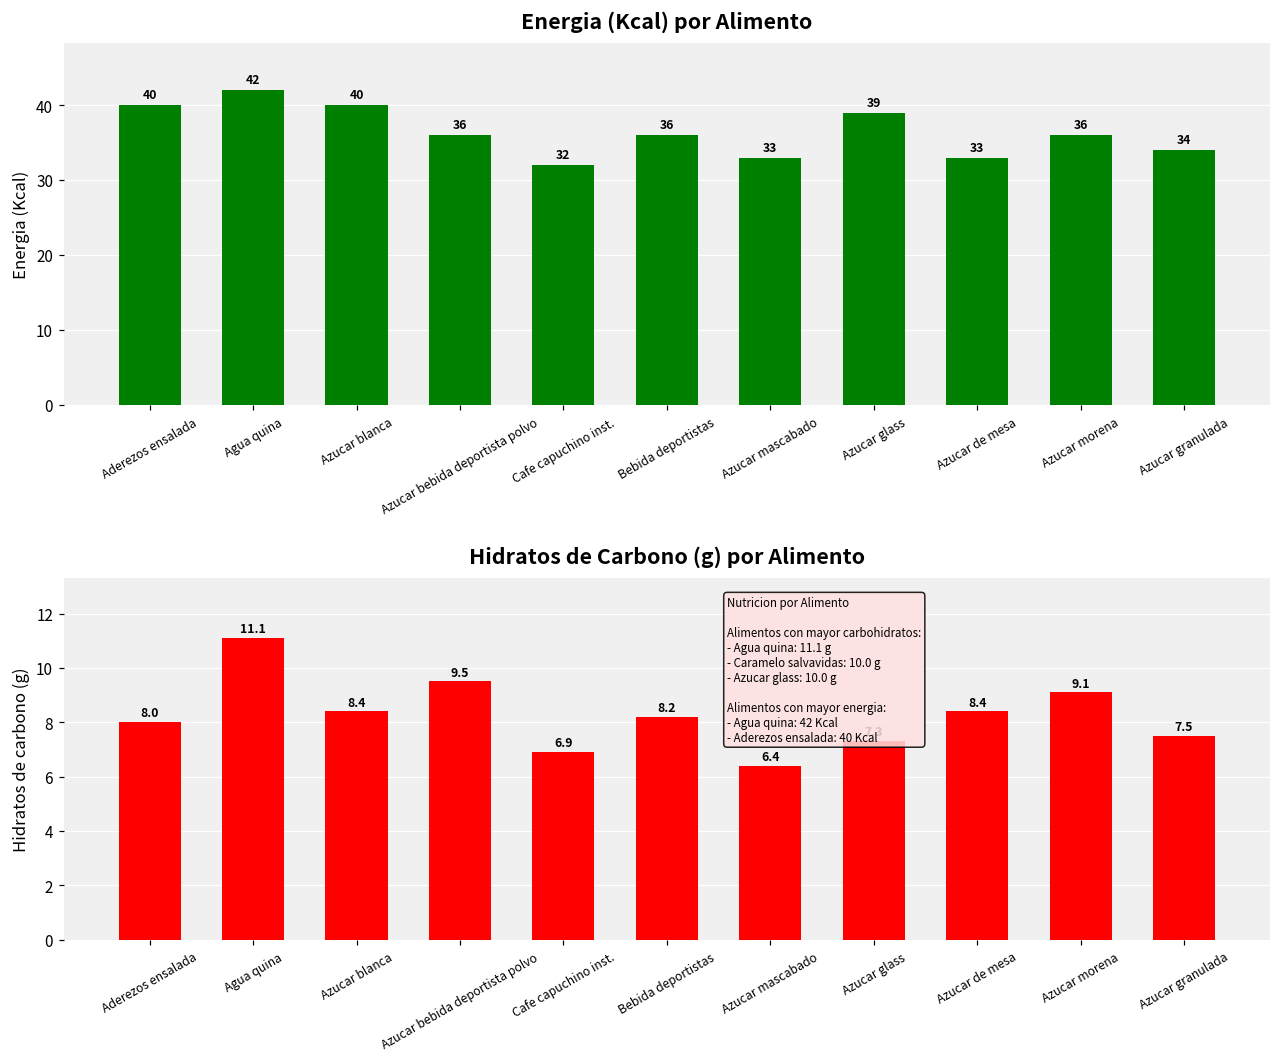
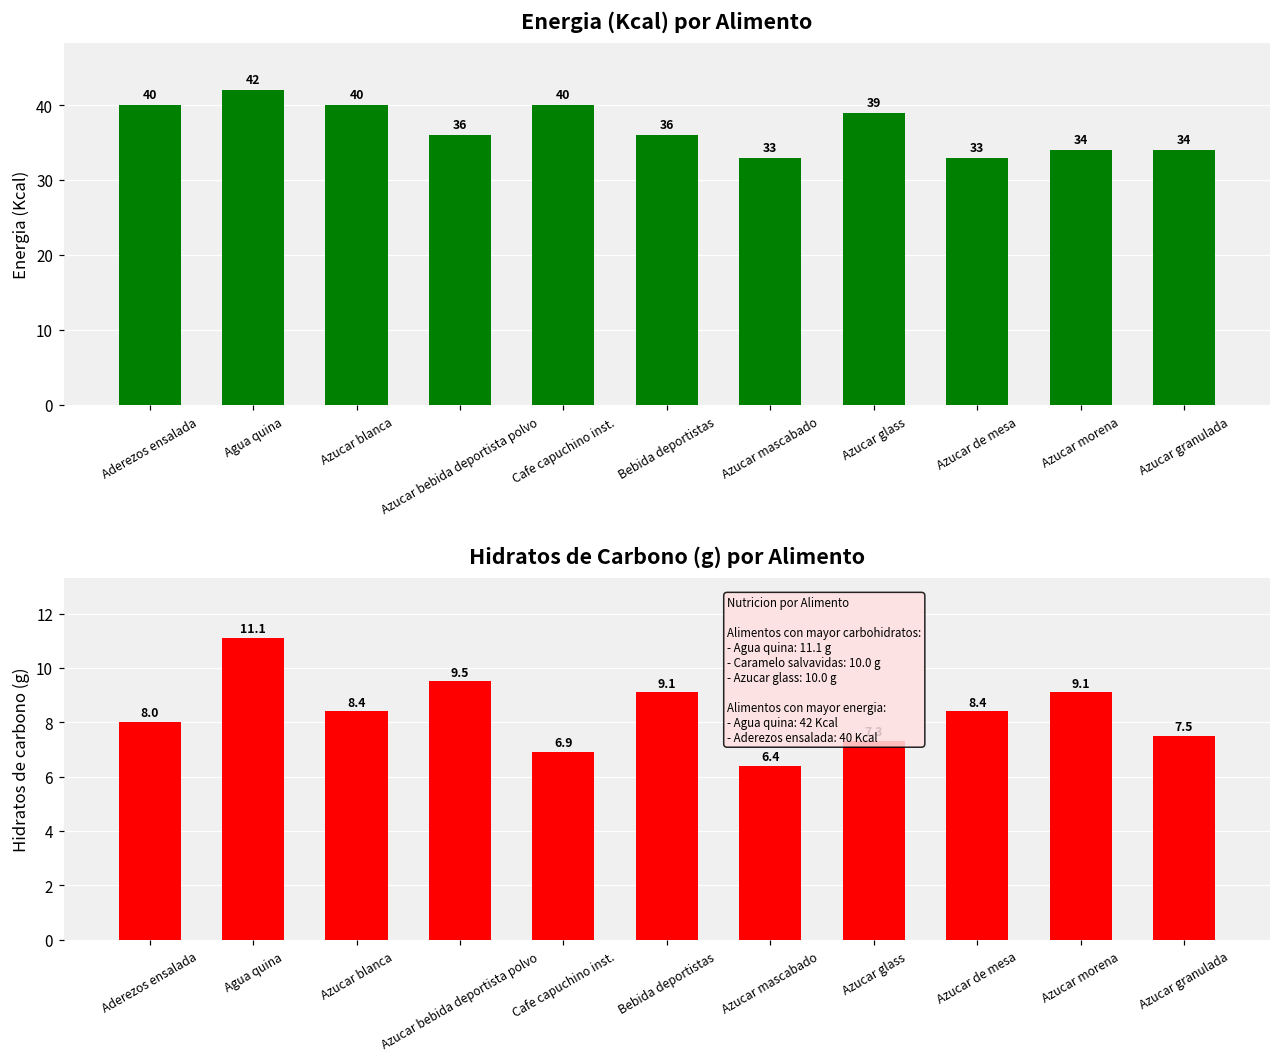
Energia (Kcal) por Alimento, Cafe capuchino inst.: 32 -> 40
Energia (Kcal) por Alimento, Azucar morena: 36 -> 34
Hidratos de Carbono (g) por Alimento, Bebida deportistas: 8.2 -> 9.1
